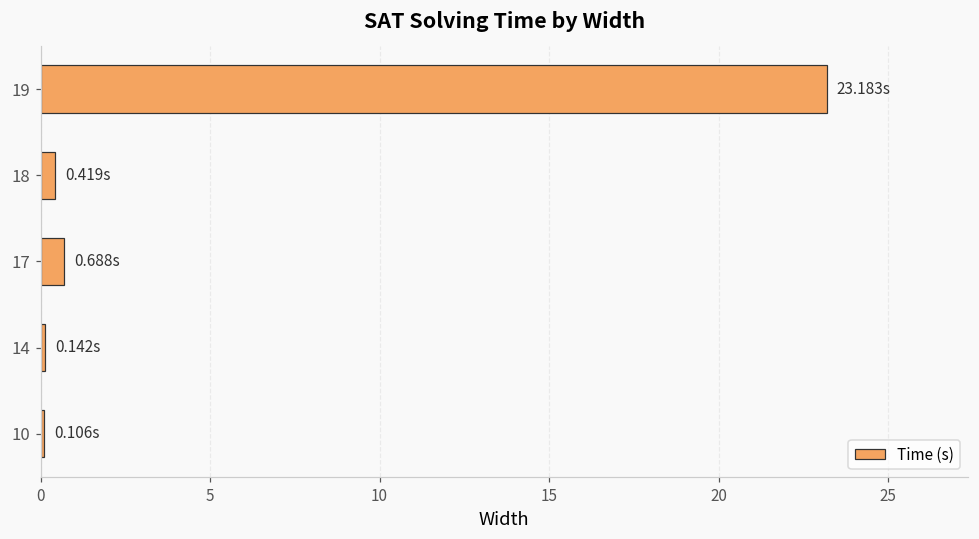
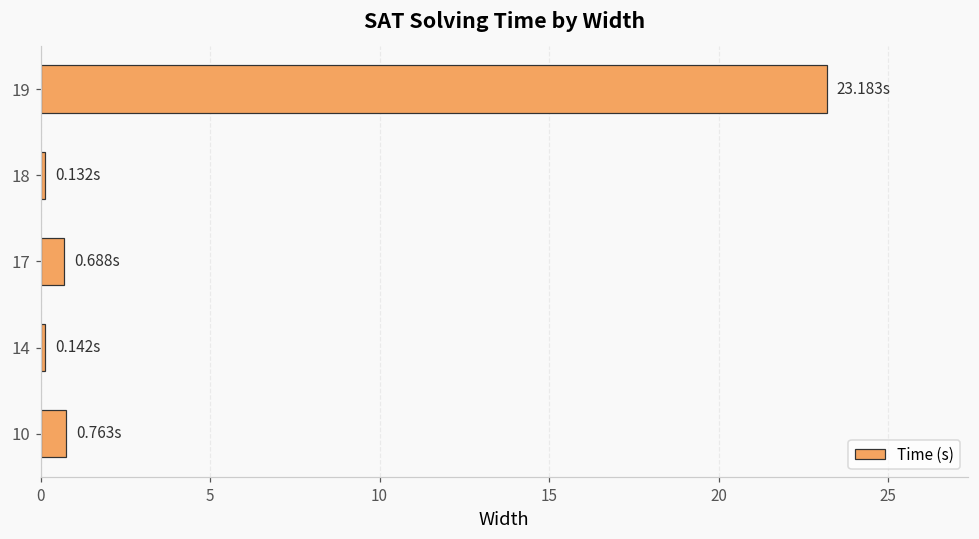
18: 0.419s -> 0.132s
10: 0.106s -> 0.763s
